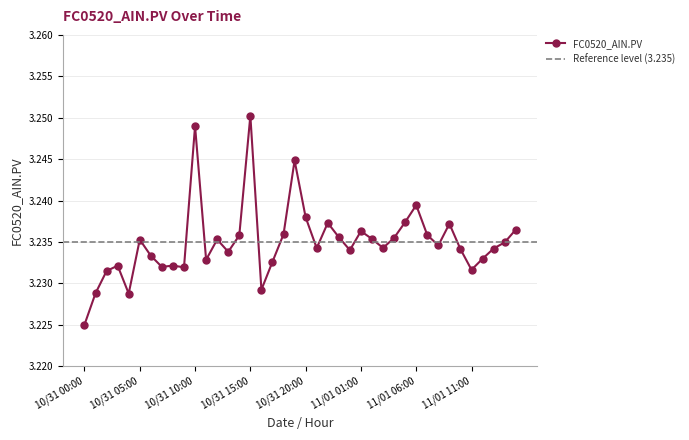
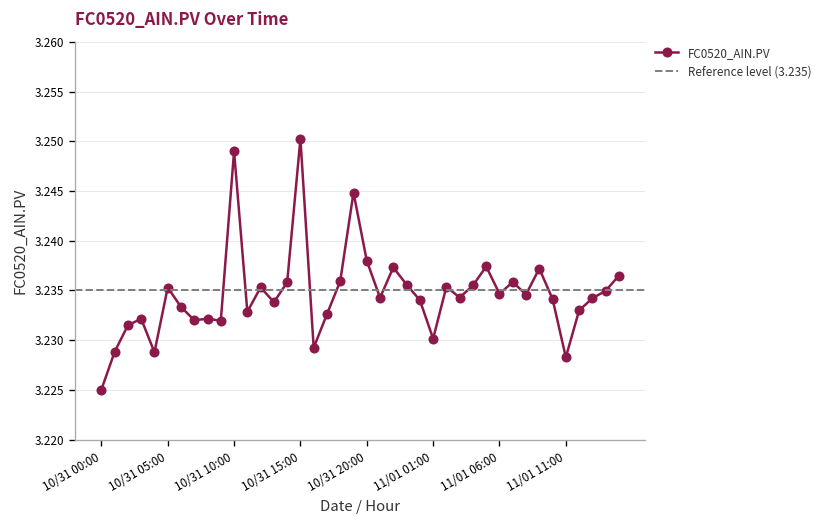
11/01 01:00: 3.236 -> 3.230
11/01 06:00: 3.239 -> 3.235
11/01 11:00: 3.232 -> 3.228
